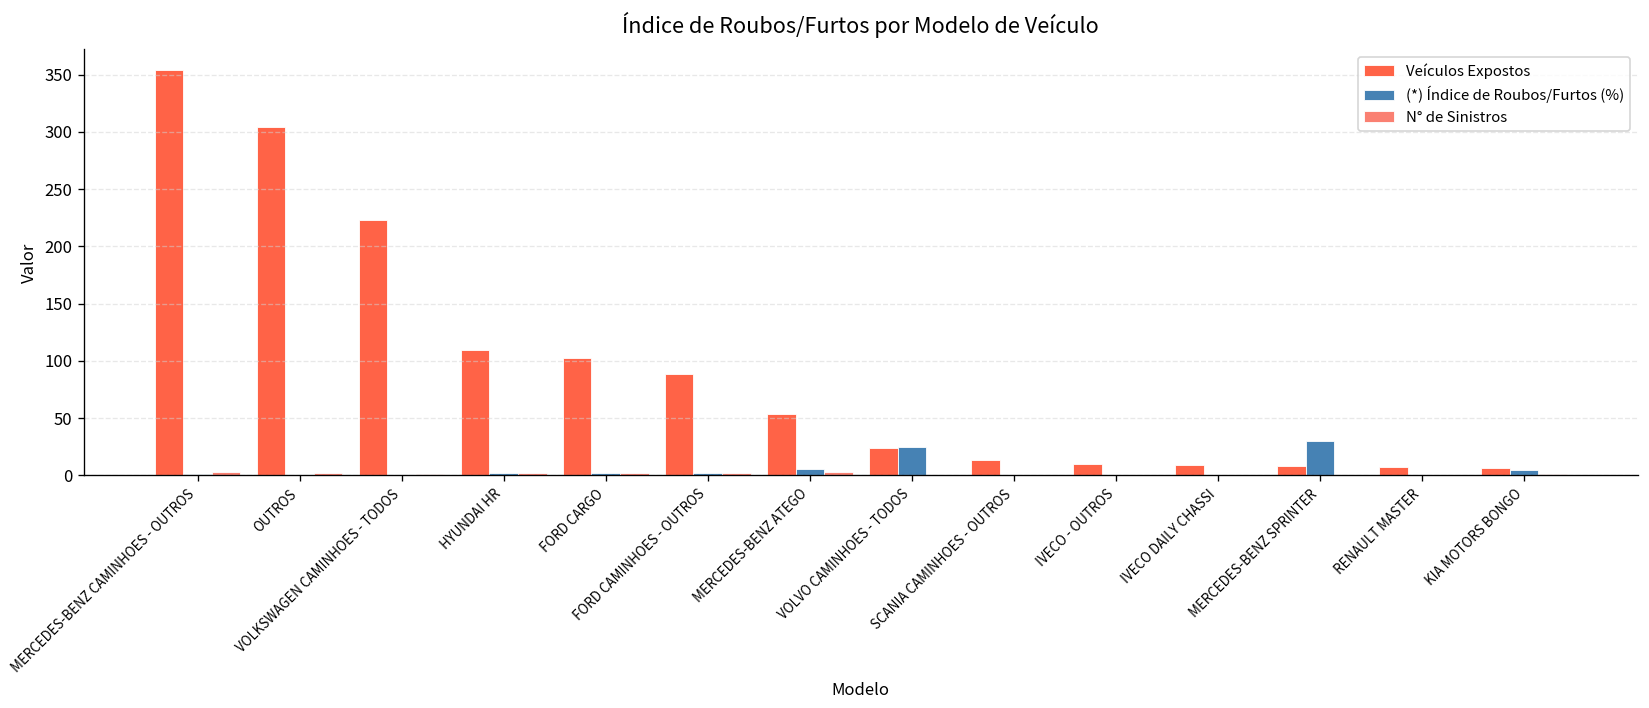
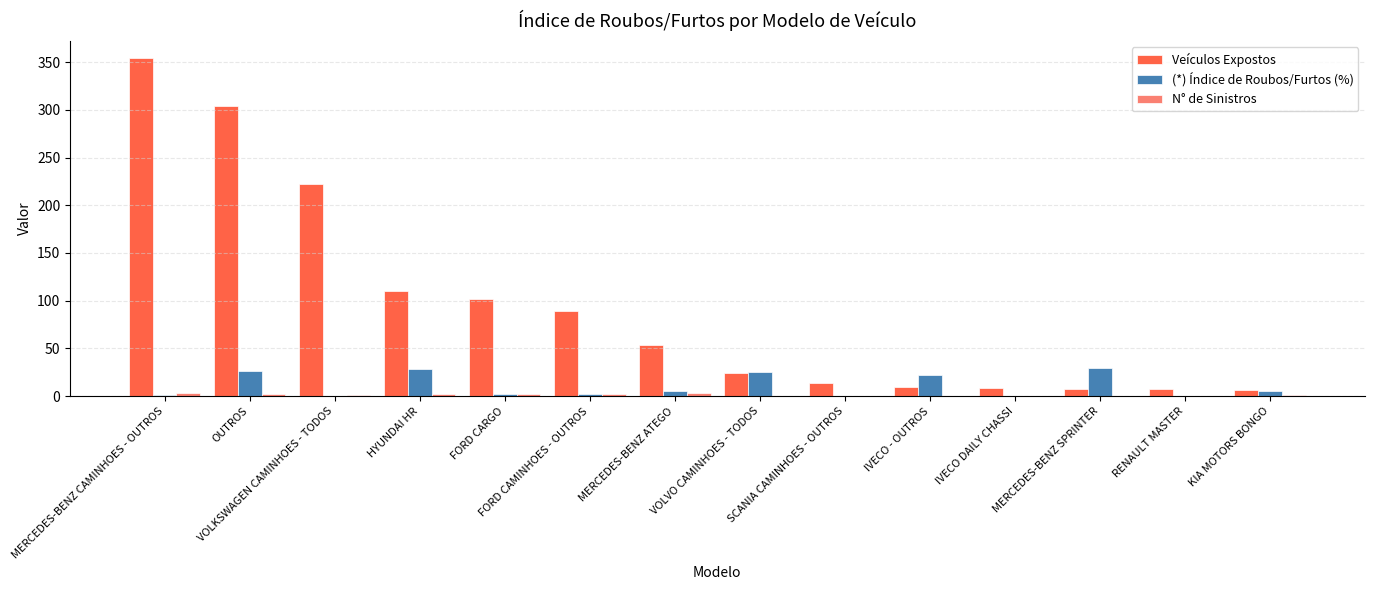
(*) Índice de Roubos/Furtos (%), OUTROS: 0 -> 30
(*) Índice de Roubos/Furtos (%), HYUNDAI HR: 0 -> 30
(*) Índice de Roubos/Furtos (%), IVECO - OUTROS: 0 -> 20
